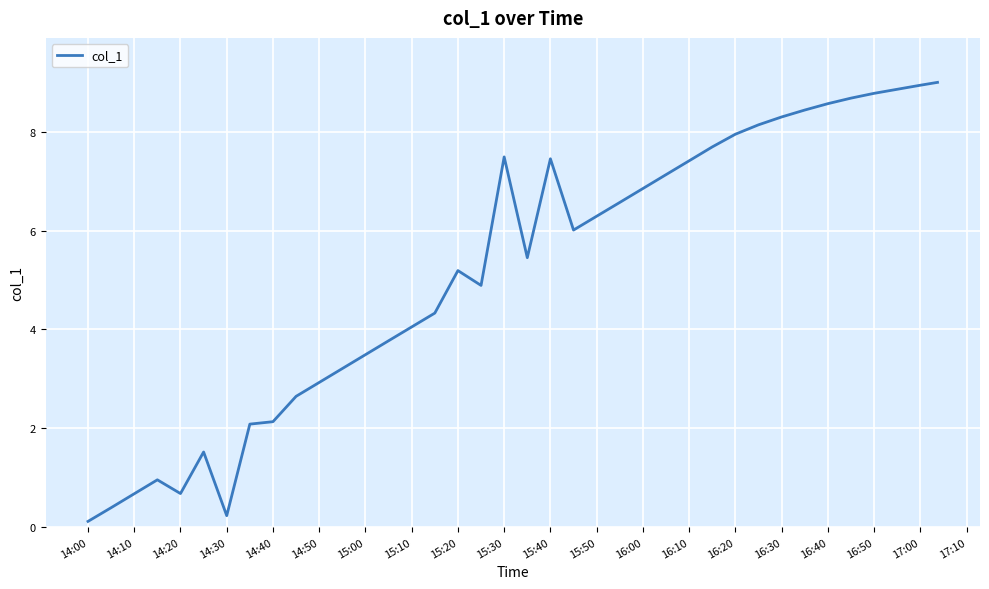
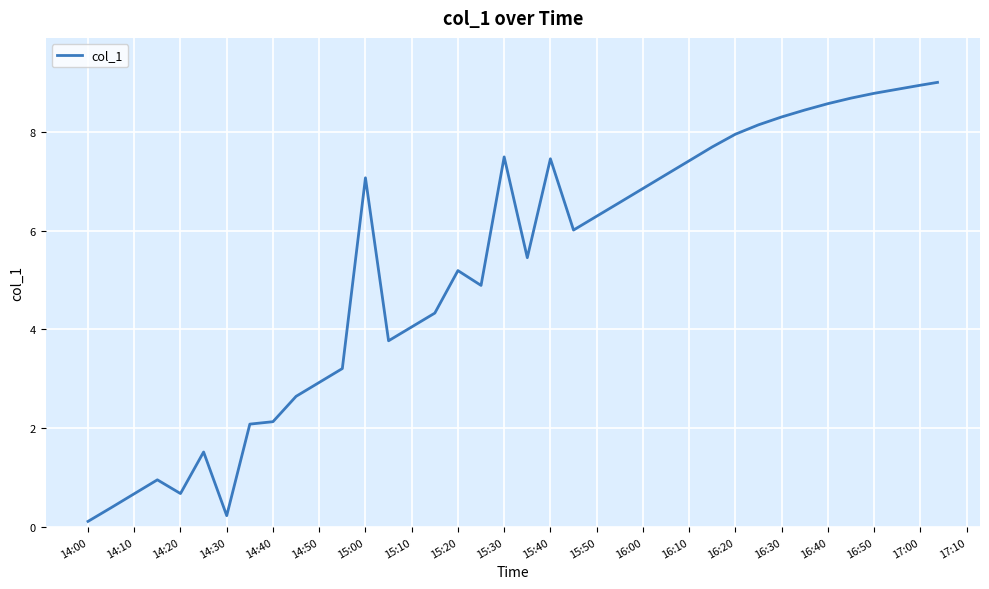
15:00: 3.5 -> 7.1
